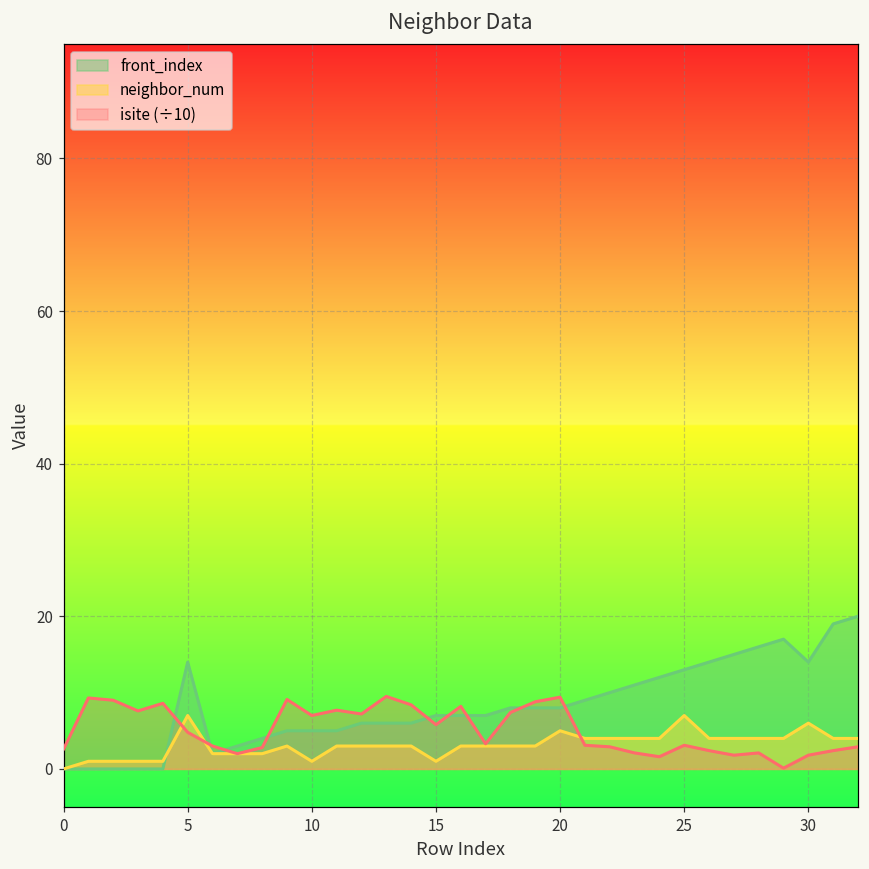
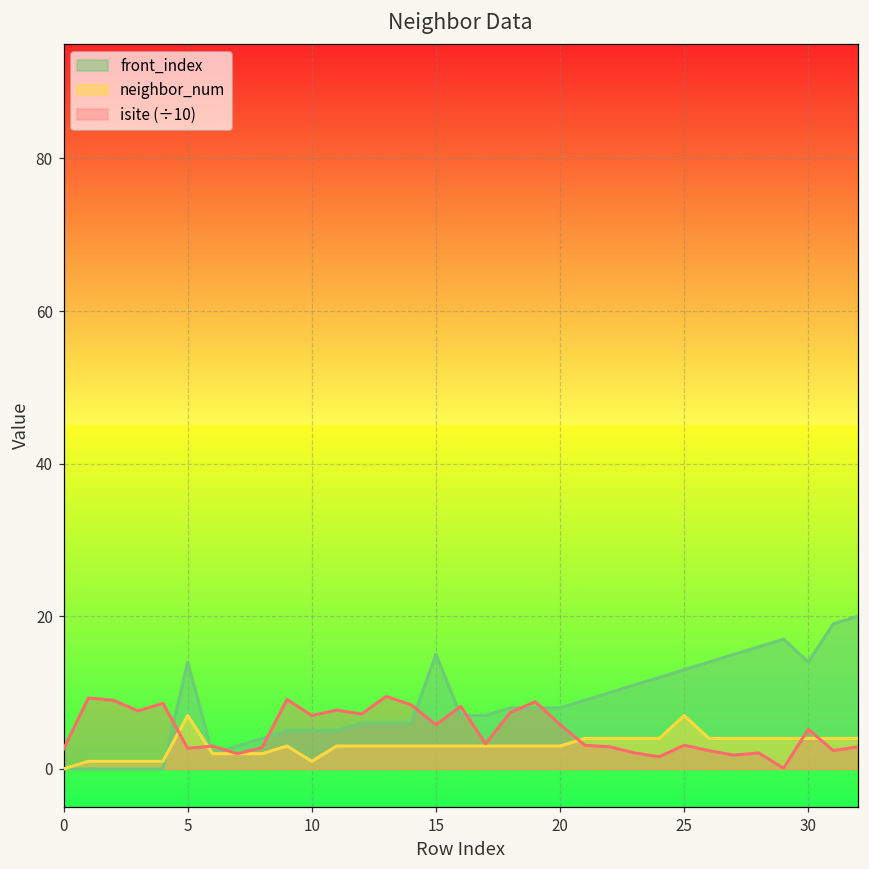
isite (÷10), 5: 5 -> 3
front_index, 15: 7 -> 15
neighbor_num, 15: 1 -> 3
neighbor_num, 20: 5 -> 3
isite (÷10), 20: 9 -> 6
neighbor_num, 30: 6 -> 4
isite (÷10), 30: 2 -> 5
